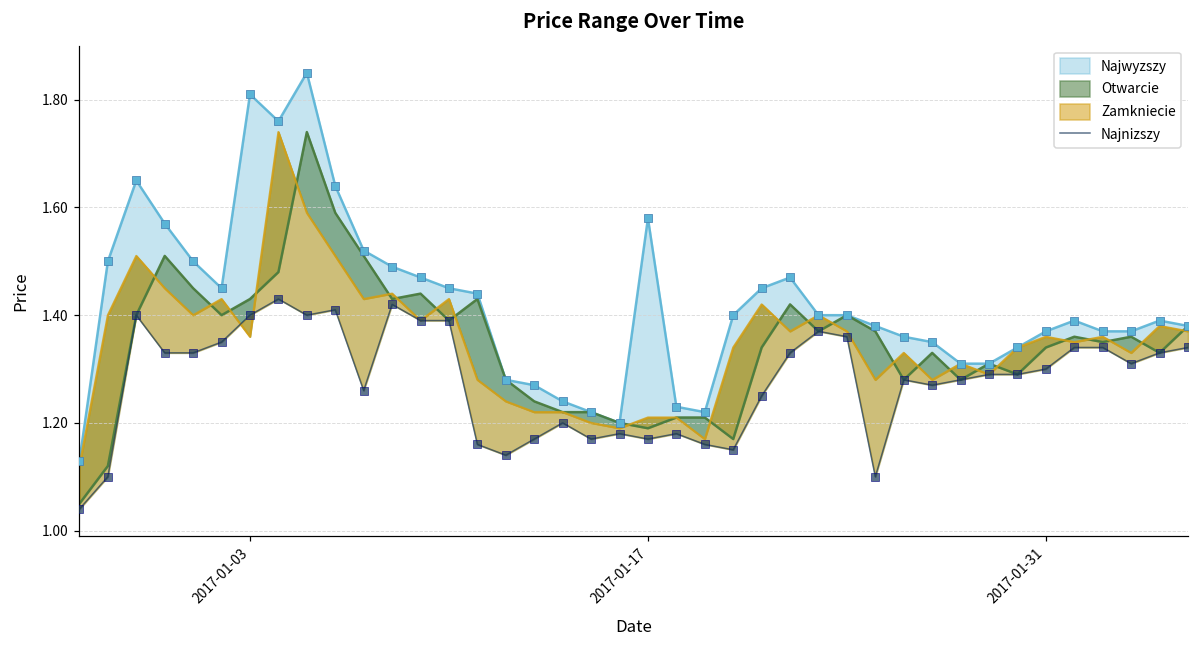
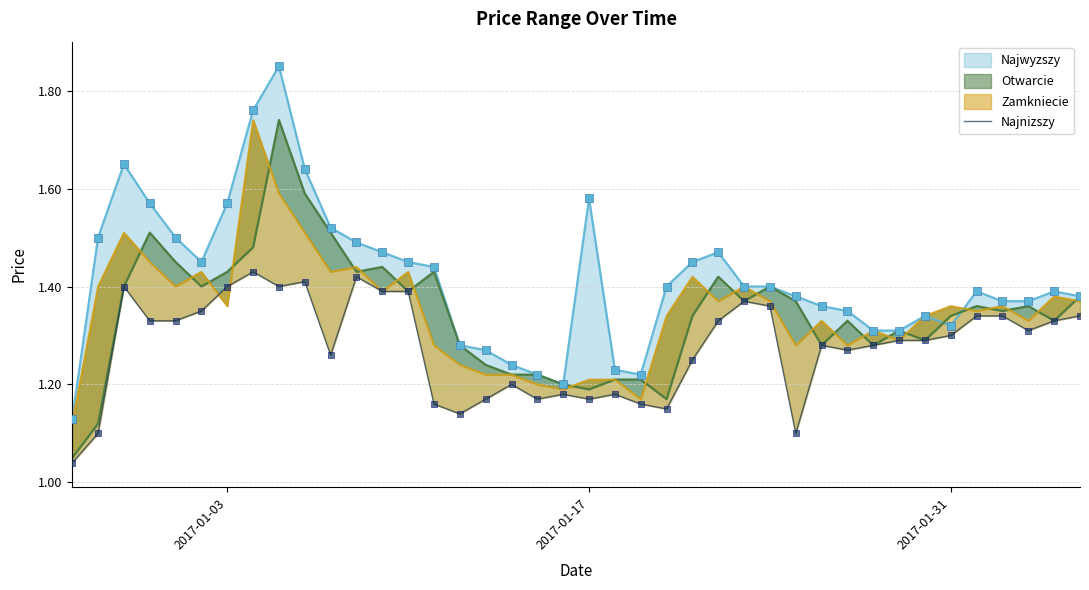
Najwyzszy, 2017-01-03: 1.81 -> 1.57
Najwyzszy, 2017-01-31: 1.37 -> 1.32
